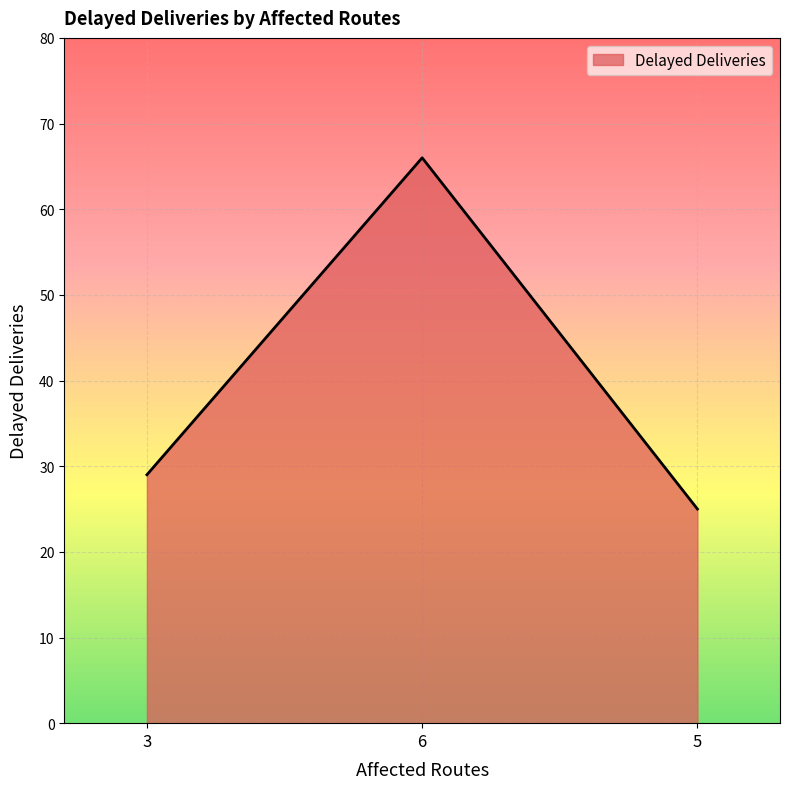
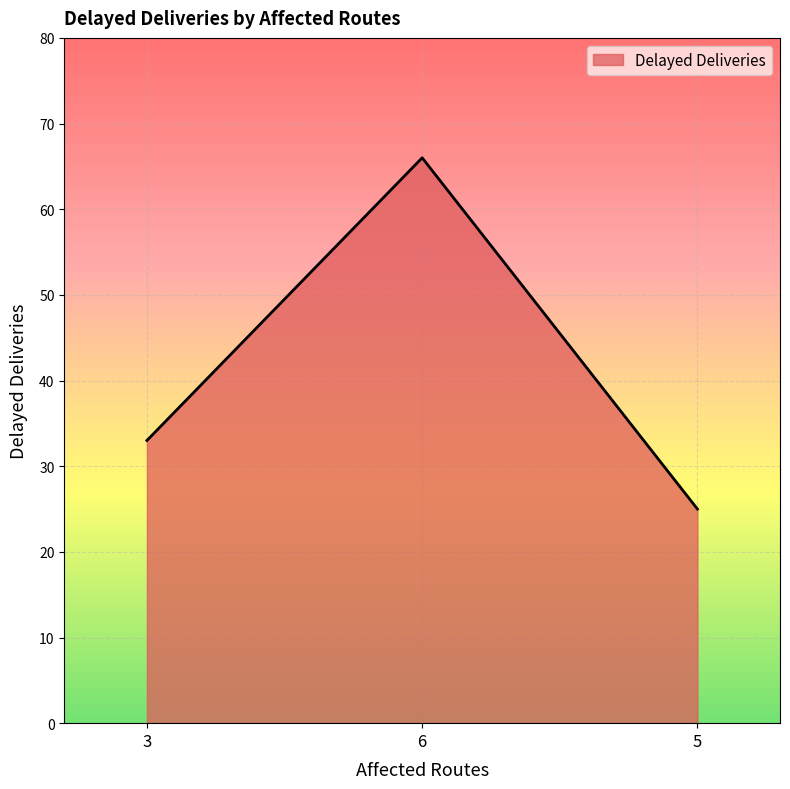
3: 29 -> 33
